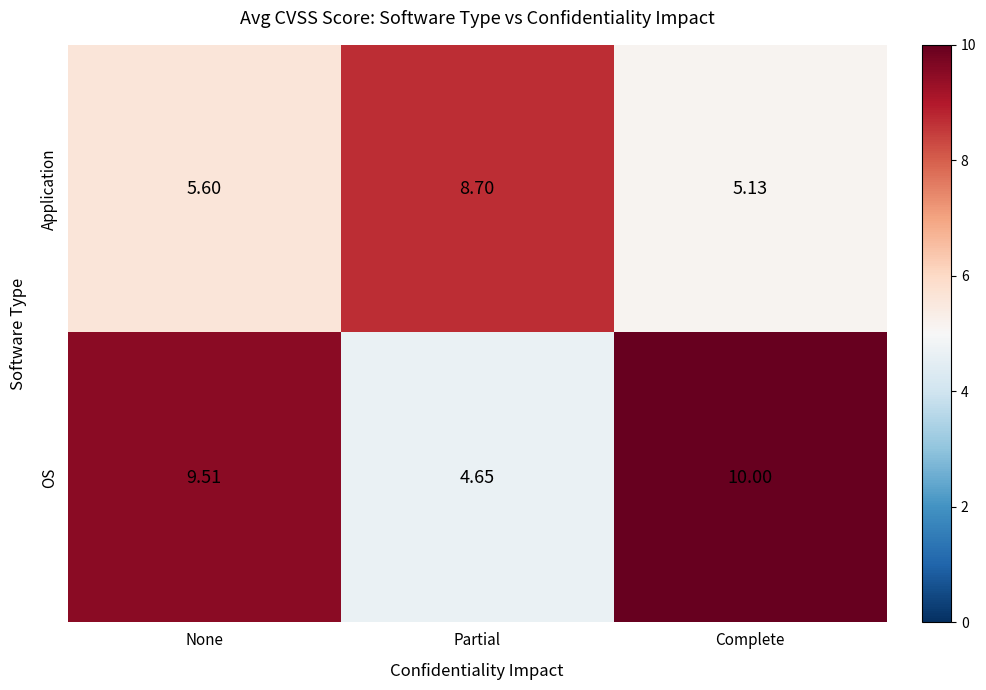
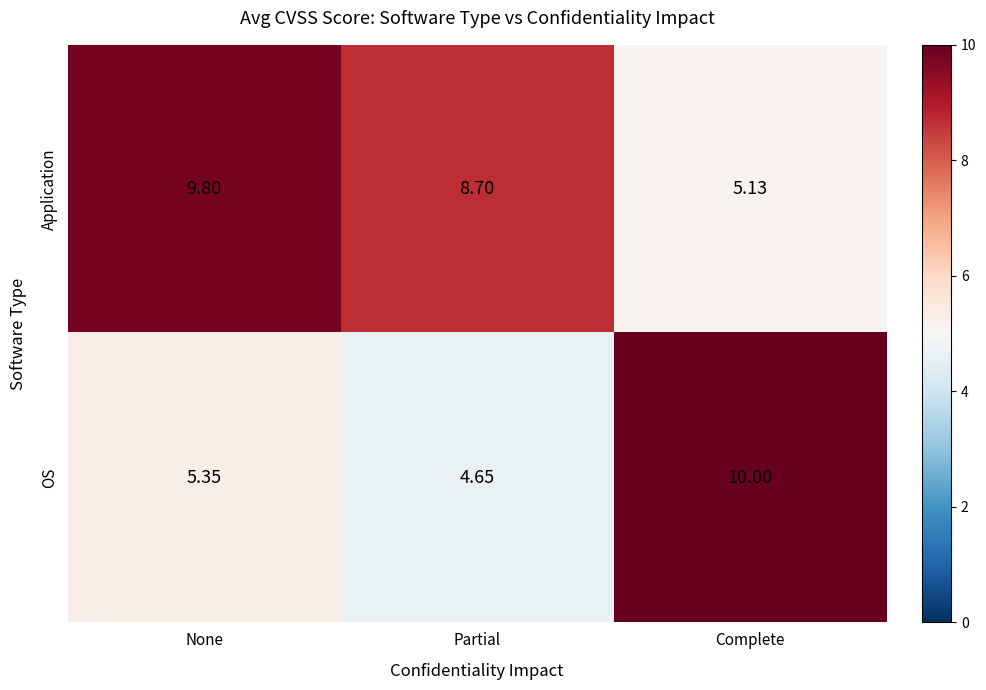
Application, None: 5.60 -> 9.80
OS, None: 9.51 -> 5.35
